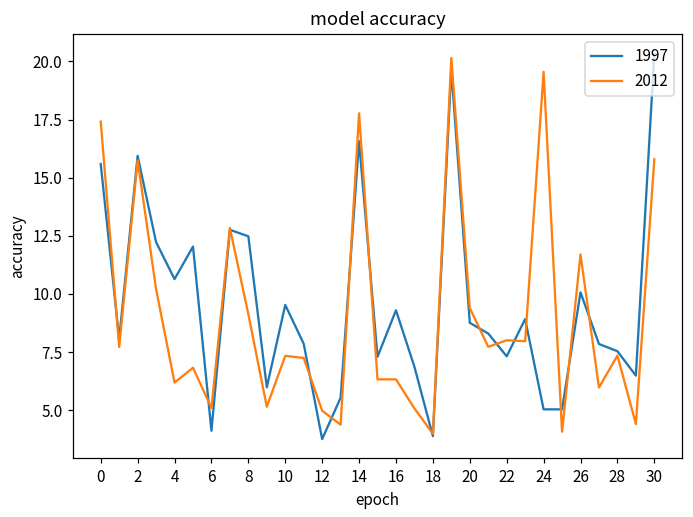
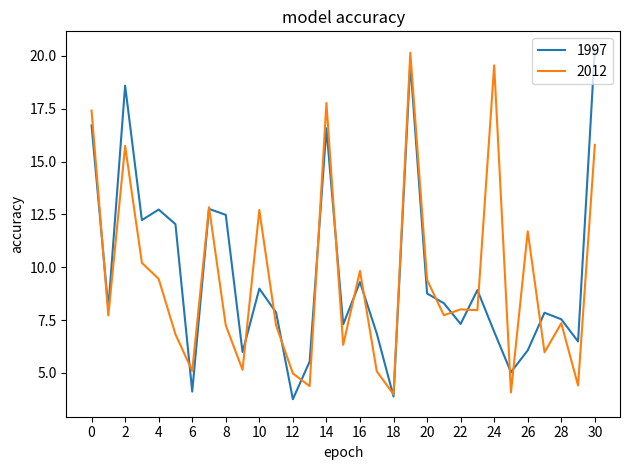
1997, 0: 15.6 -> 16.7
1997, 2: 15.9 -> 18.6
1997, 4: 10.6 -> 12.7
2012, 4: 6.2 -> 9.5
2012, 8: 9.1 -> 7.3
1997, 10: 9.5 -> 9.0
2012, 10: 7.3 -> 12.7
2012, 16: 6.3 -> 9.8
1997, 24: 5.0 -> 7.0
1997, 26: 10.1 -> 6.1
